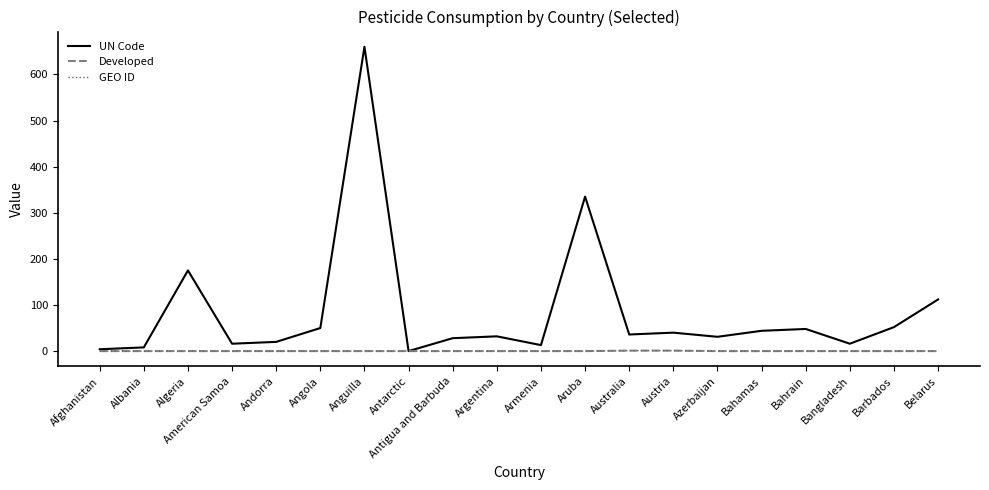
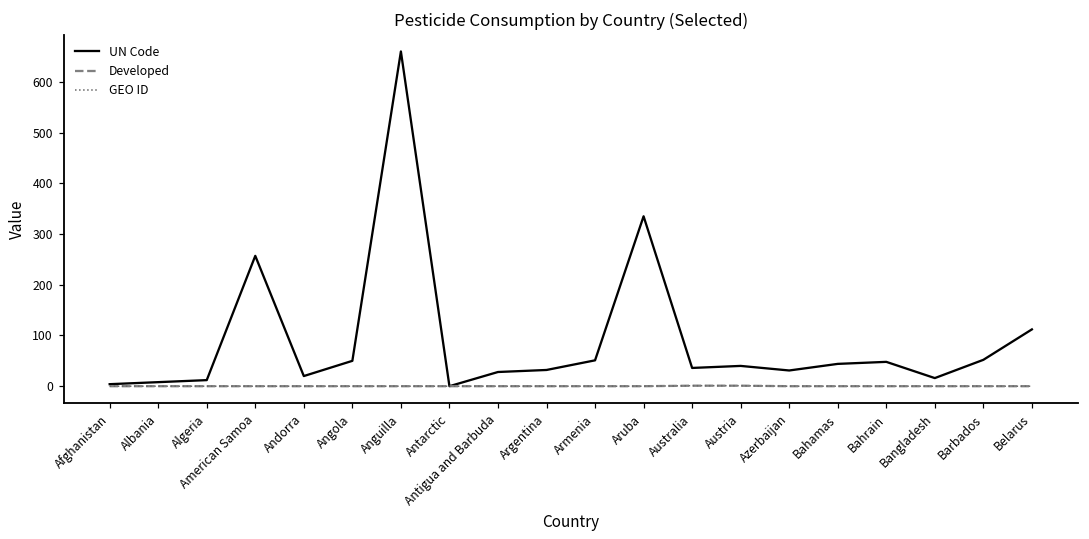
UN Code, Algeria: 180 -> 10
UN Code, American Samoa: 20 -> 260
UN Code, Armenia: 10 -> 50
